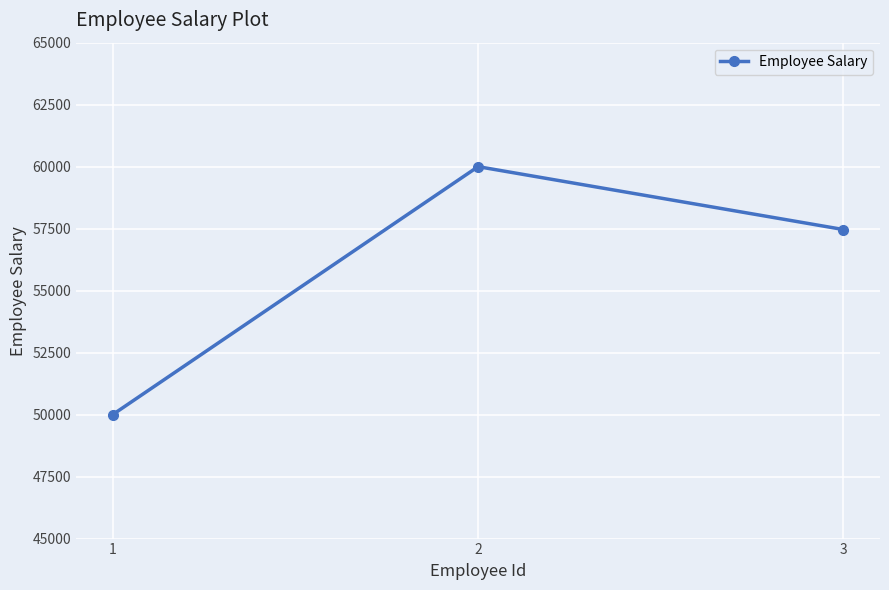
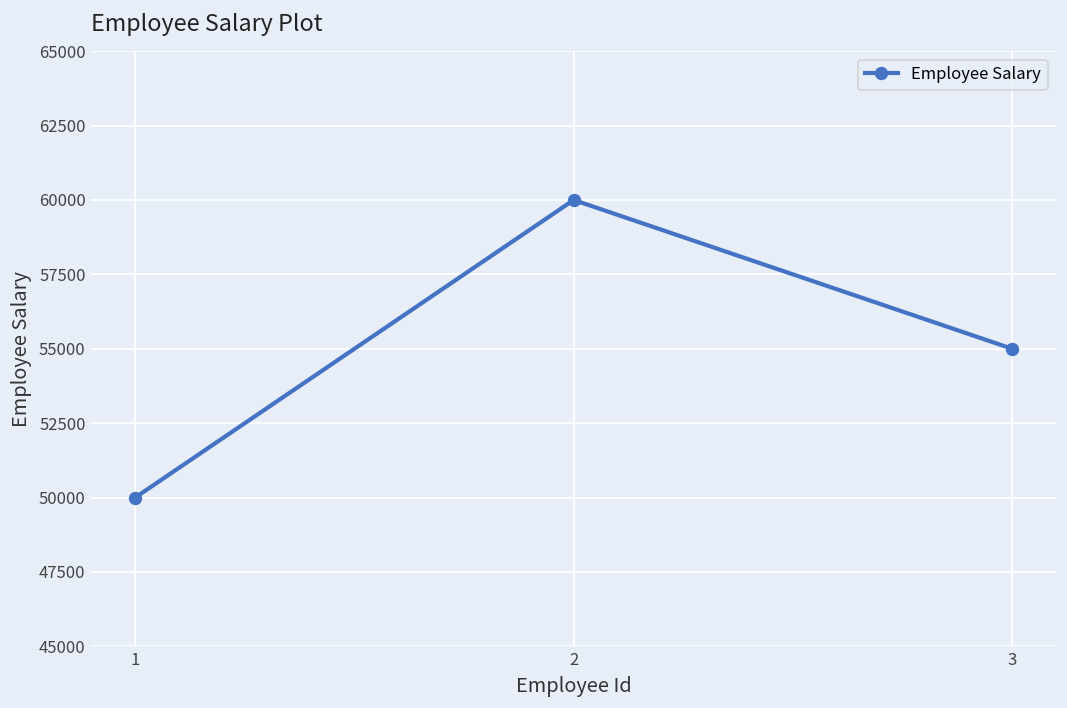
3: 57500 -> 55000
